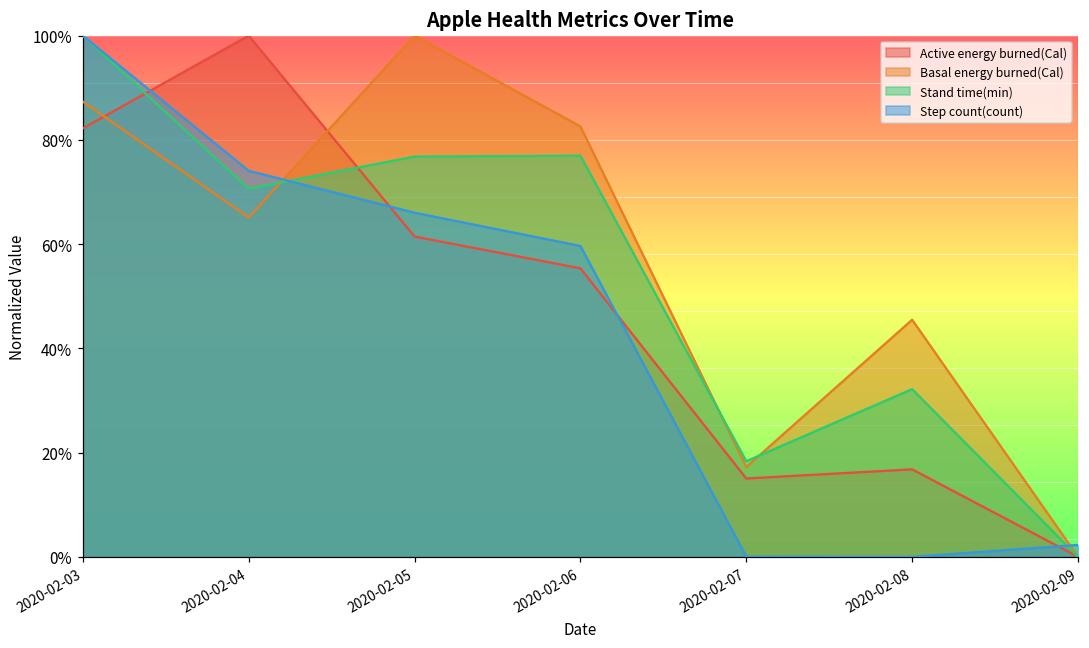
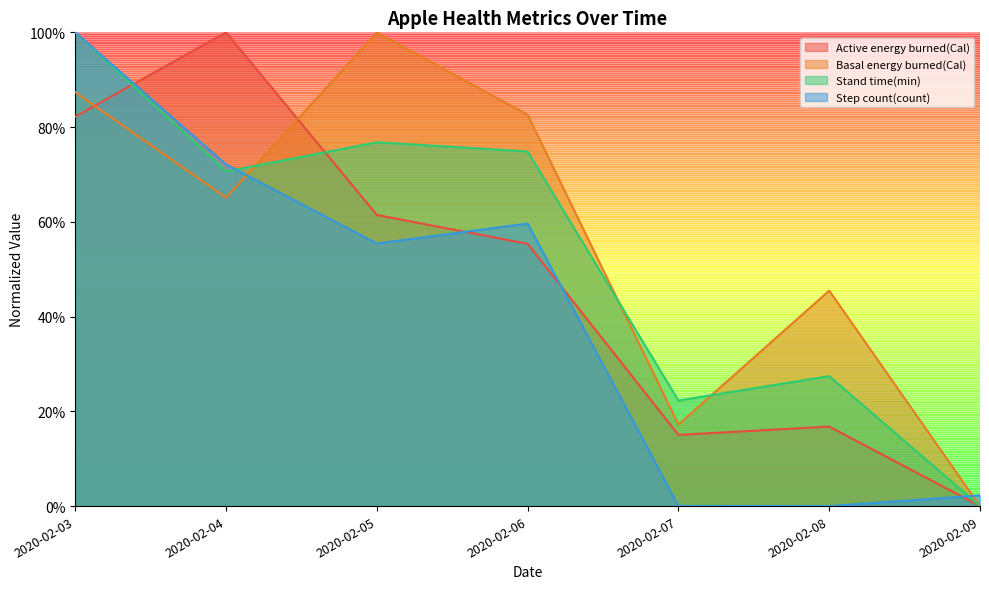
Step count(count), 2020-02-04: 74% -> 72%
Step count(count), 2020-02-05: 66% -> 55%
Stand time(min), 2020-02-06: 77% -> 75%
Stand time(min), 2020-02-07: 18% -> 22%
Stand time(min), 2020-02-08: 32% -> 27%
